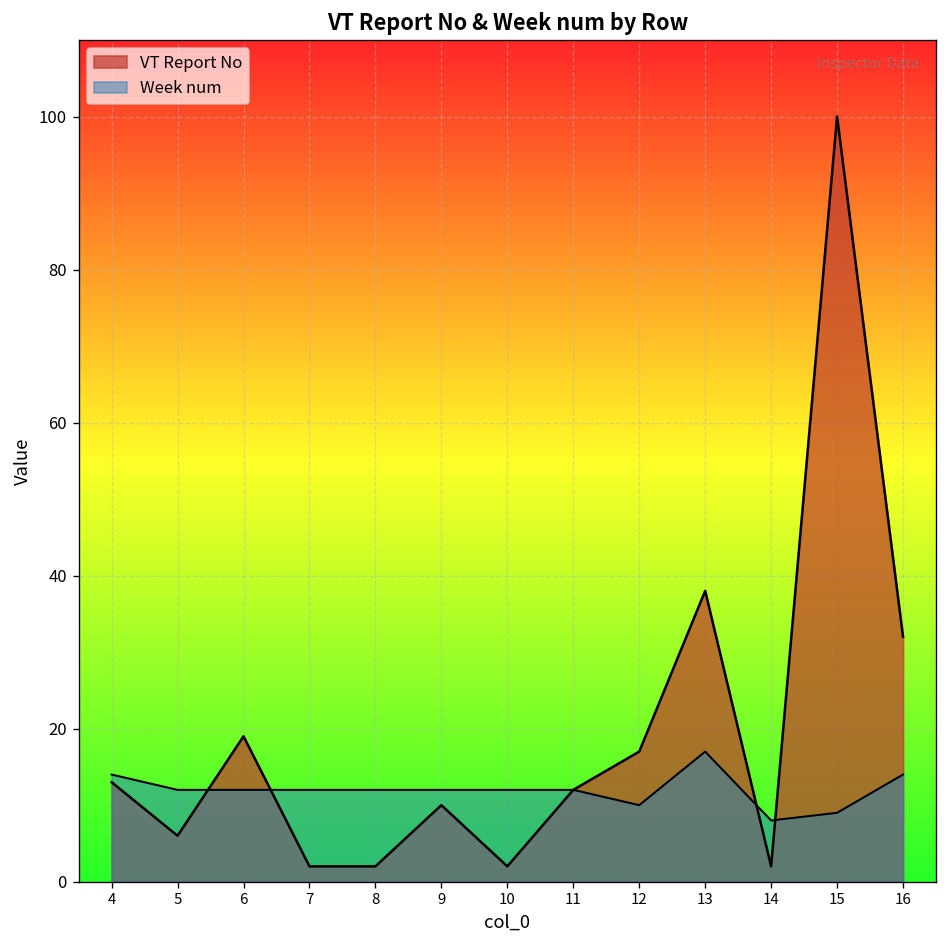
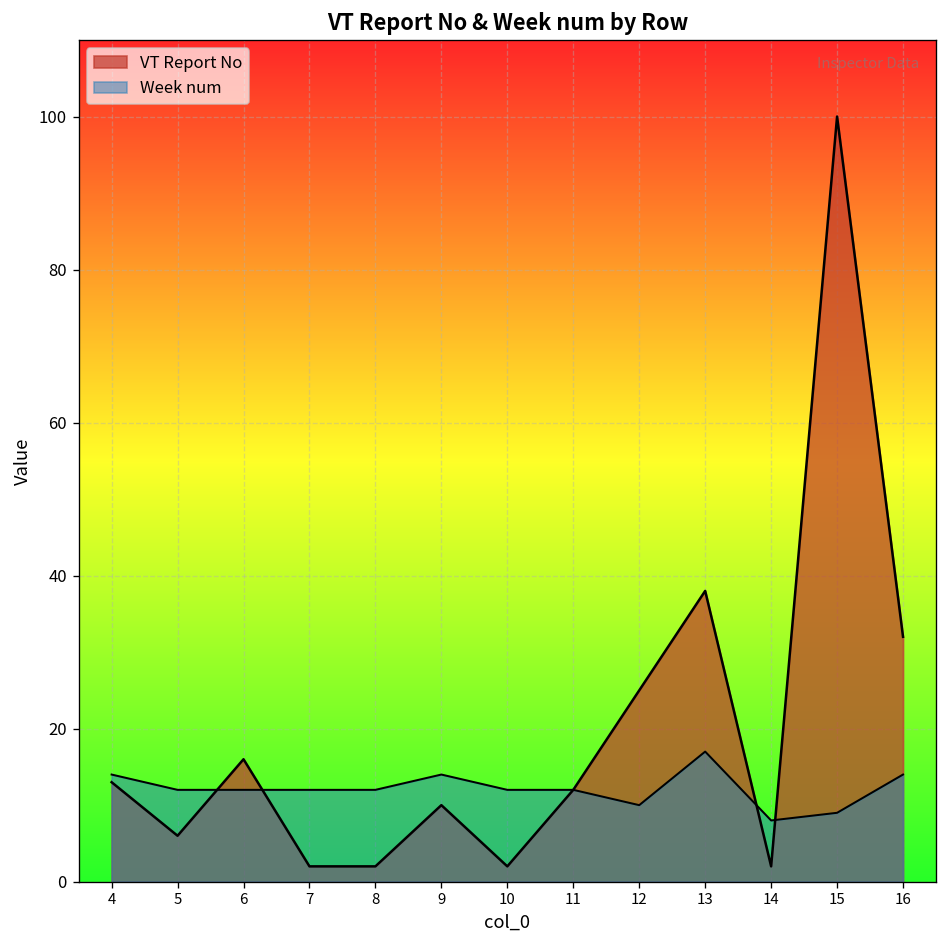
VT Report No, 6: 19 -> 16
Week num, 9: 12 -> 14
VT Report No, 12: 17 -> 25
